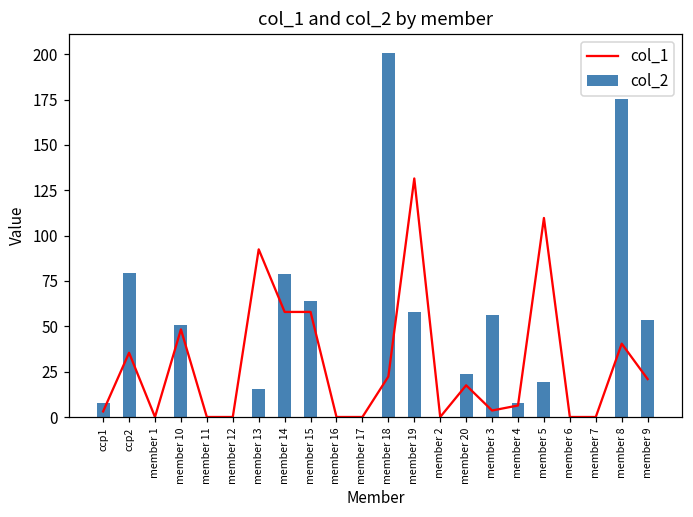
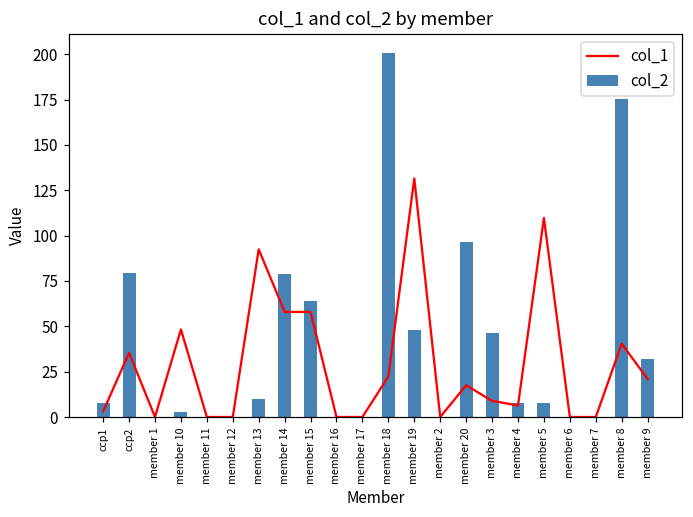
col_2, member 10: 51 -> 3
col_2, member 13: 16 -> 10
col_2, member 19: 58 -> 48
col_2, member 20: 24 -> 97
col_1, member 3: 4 -> 9
col_2, member 3: 56 -> 46
col_2, member 5: 19 -> 8
col_2, member 9: 54 -> 32
